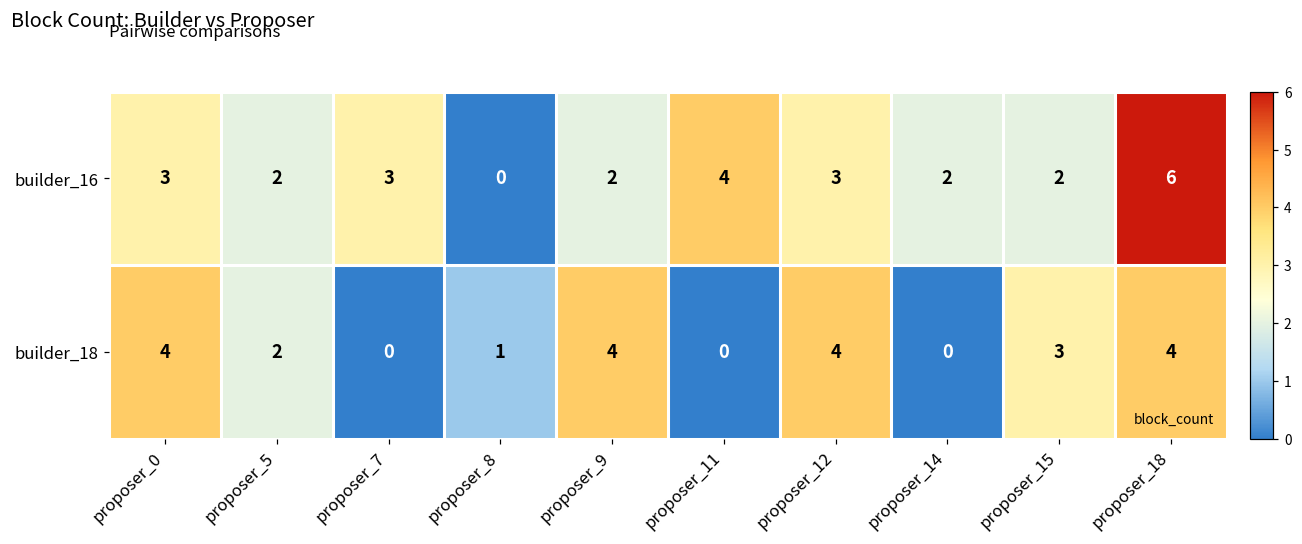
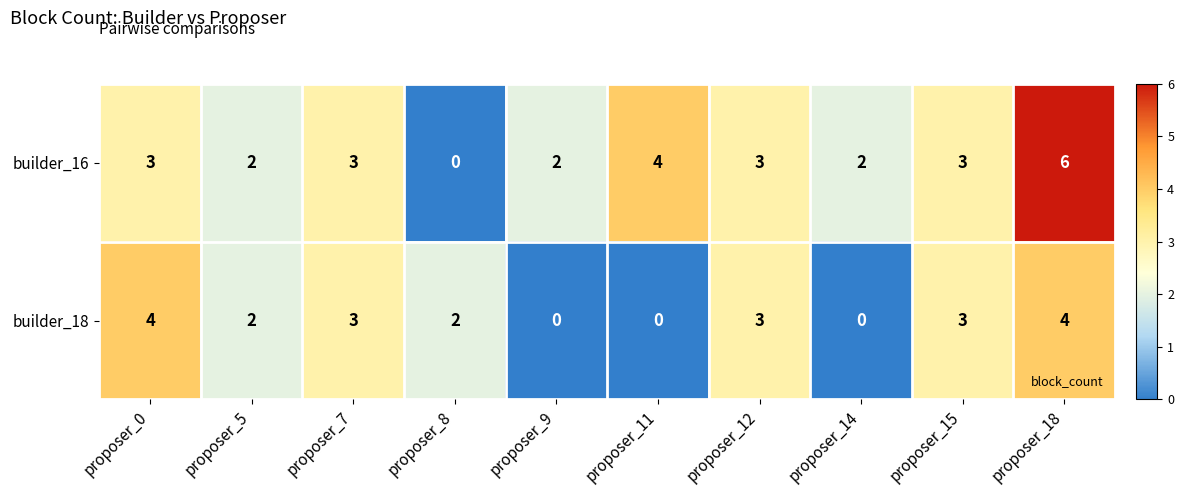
builder_16, proposer_15: 2 -> 3
builder_18, proposer_7: 0 -> 3
builder_18, proposer_8: 1 -> 2
builder_18, proposer_9: 4 -> 0
builder_18, proposer_12: 4 -> 3
